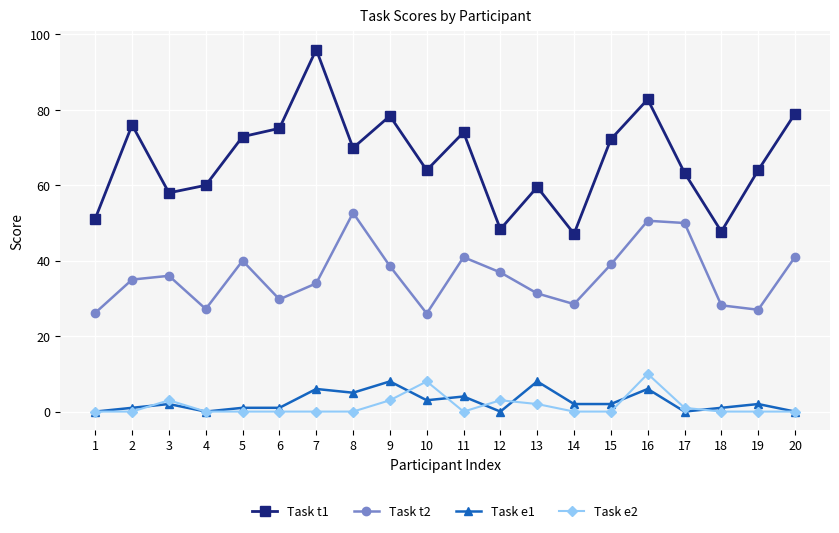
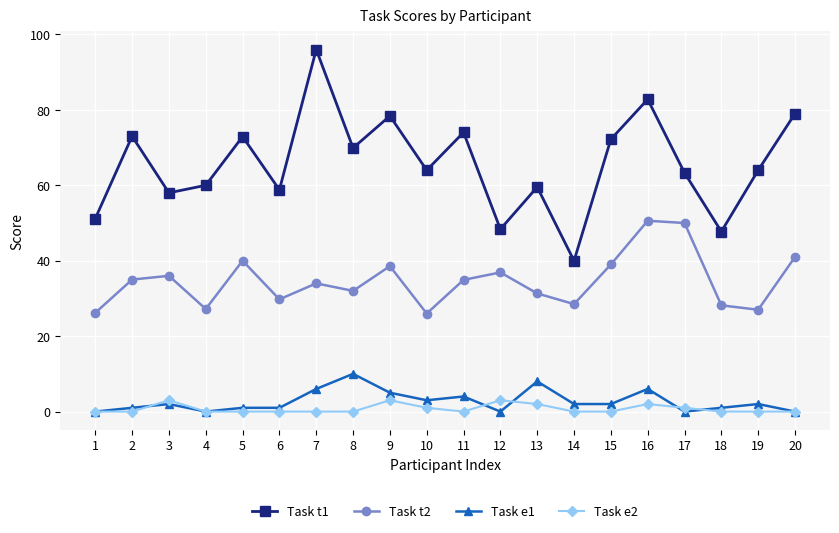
Task t1, 2: 76 -> 73
Task t1, 6: 75 -> 59
Task t2, 8: 53 -> 32
Task e1, 8: 5 -> 10
Task e1, 9: 8 -> 5
Task e2, 10: 8 -> 1
Task t2, 11: 41 -> 35
Task t1, 14: 47 -> 40
Task e2, 16: 10 -> 2
